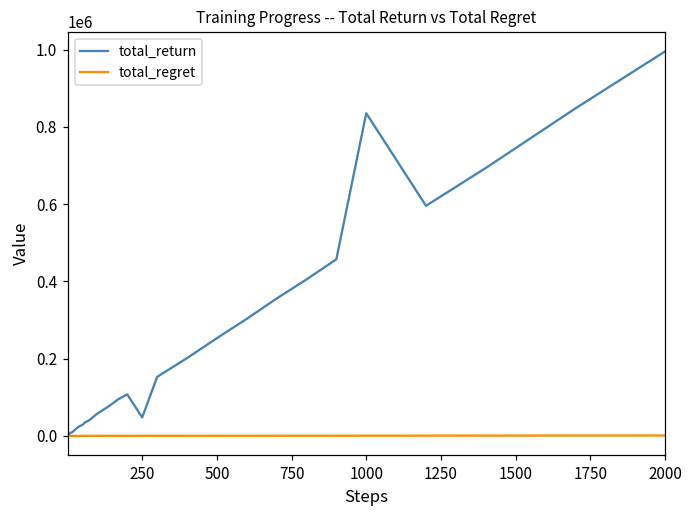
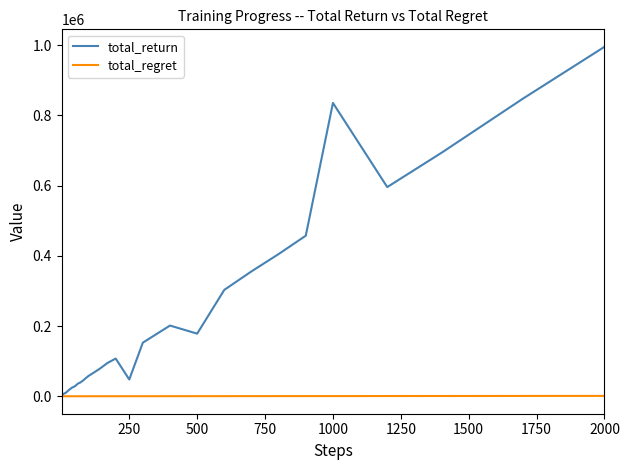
total_return, 500: 250000 -> 180000
